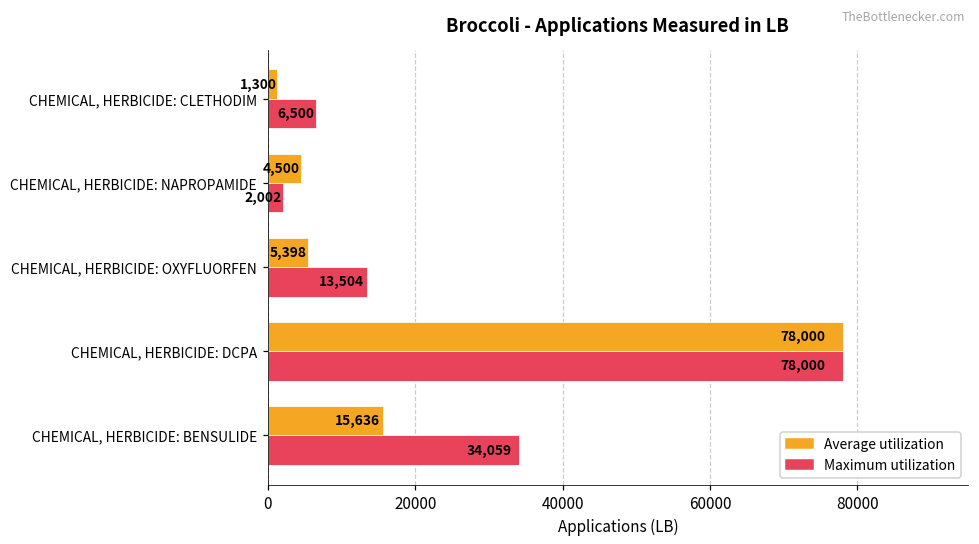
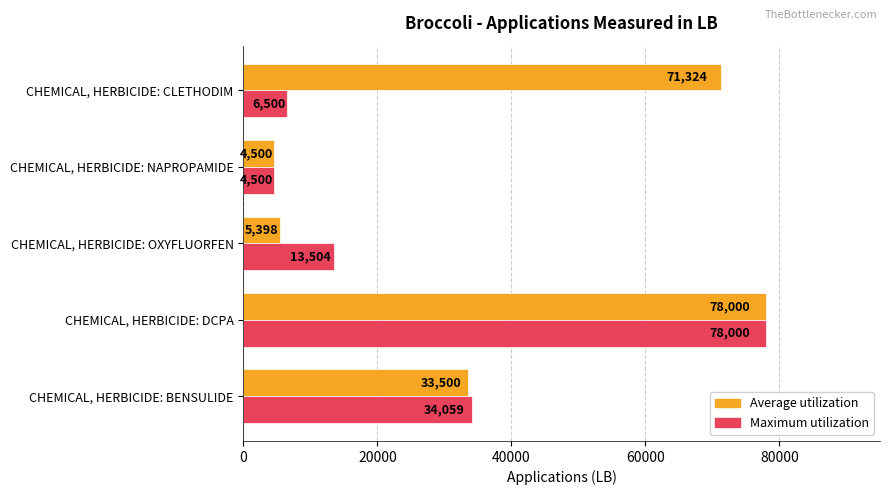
Average utilization, CHEMICAL, HERBICIDE: CLETHODIM: 1,300 -> 71,324
Maximum utilization, CHEMICAL, HERBICIDE: NAPROPAMIDE: 2,002 -> 4,500
Average utilization, CHEMICAL, HERBICIDE: BENSULIDE: 15,636 -> 33,500
